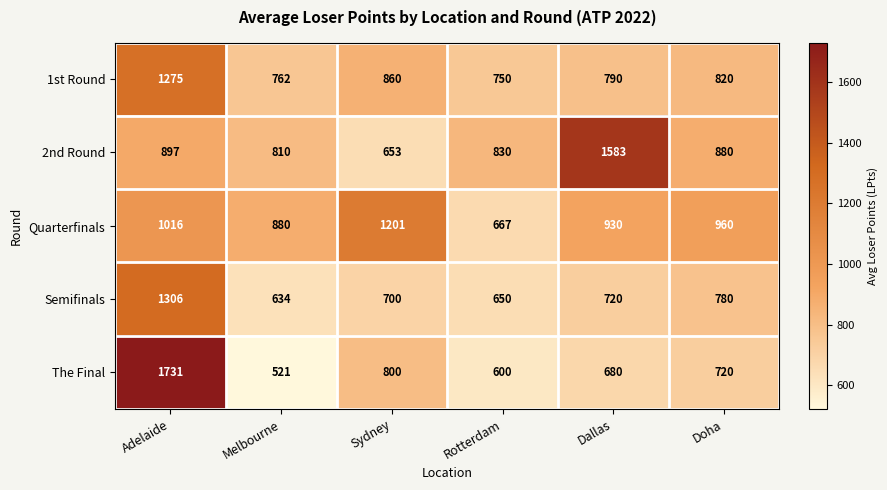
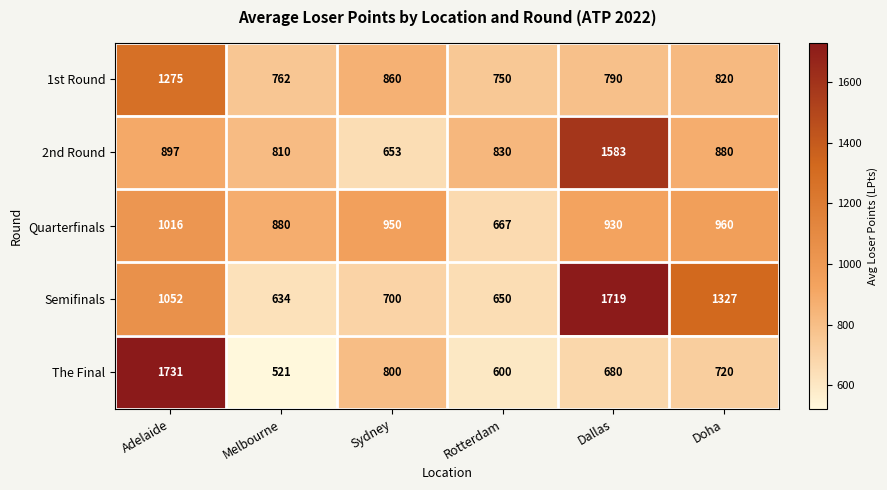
Quarterfinals, Sydney: 1201 -> 950
Semifinals, Adelaide: 1306 -> 1052
Semifinals, Dallas: 720 -> 1719
Semifinals, Doha: 780 -> 1327
